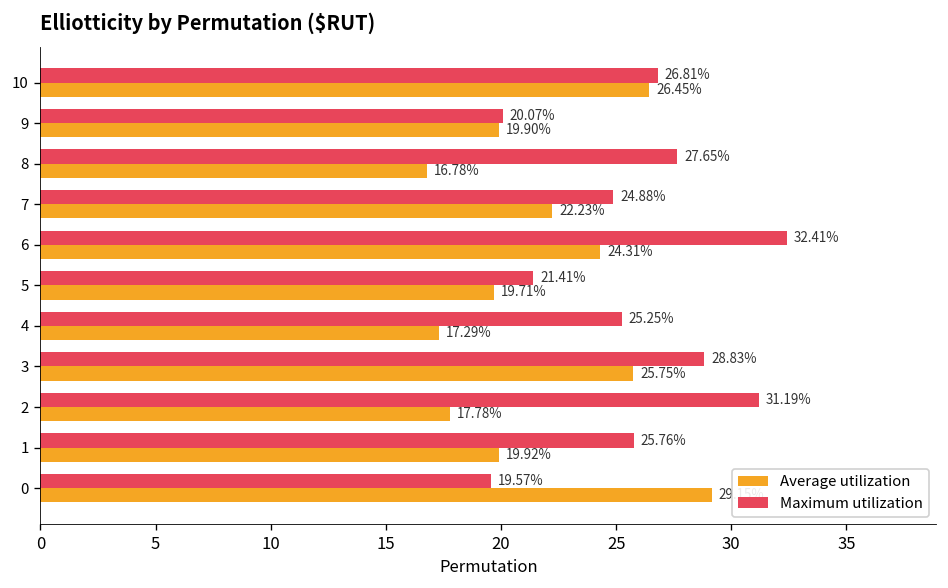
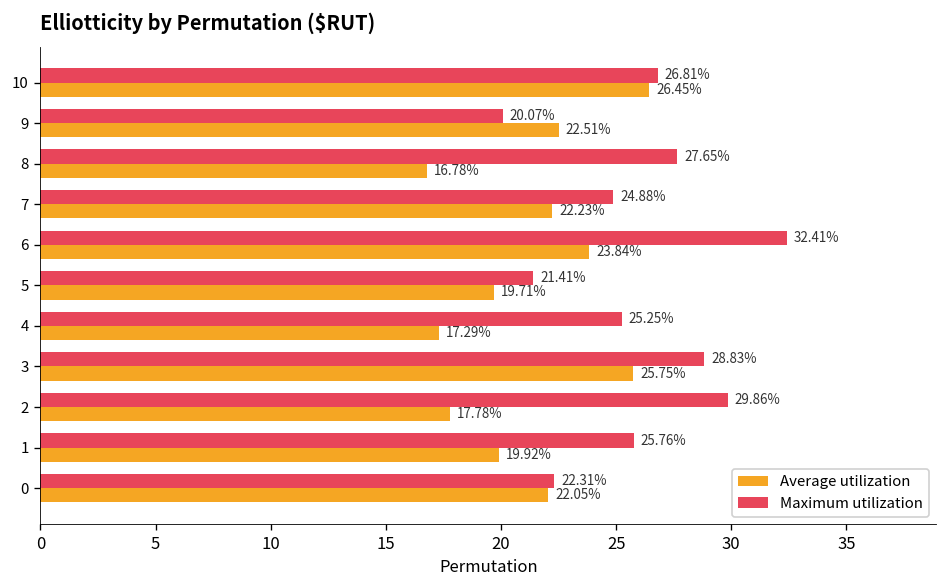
Average utilization, 9: 19.90% -> 22.51%
Average utilization, 6: 24.31% -> 23.84%
Maximum utilization, 2: 31.19% -> 29.86%
Maximum utilization, 0: 19.57% -> 22.31%
Average utilization, 0: 29.2 -> 22.0
